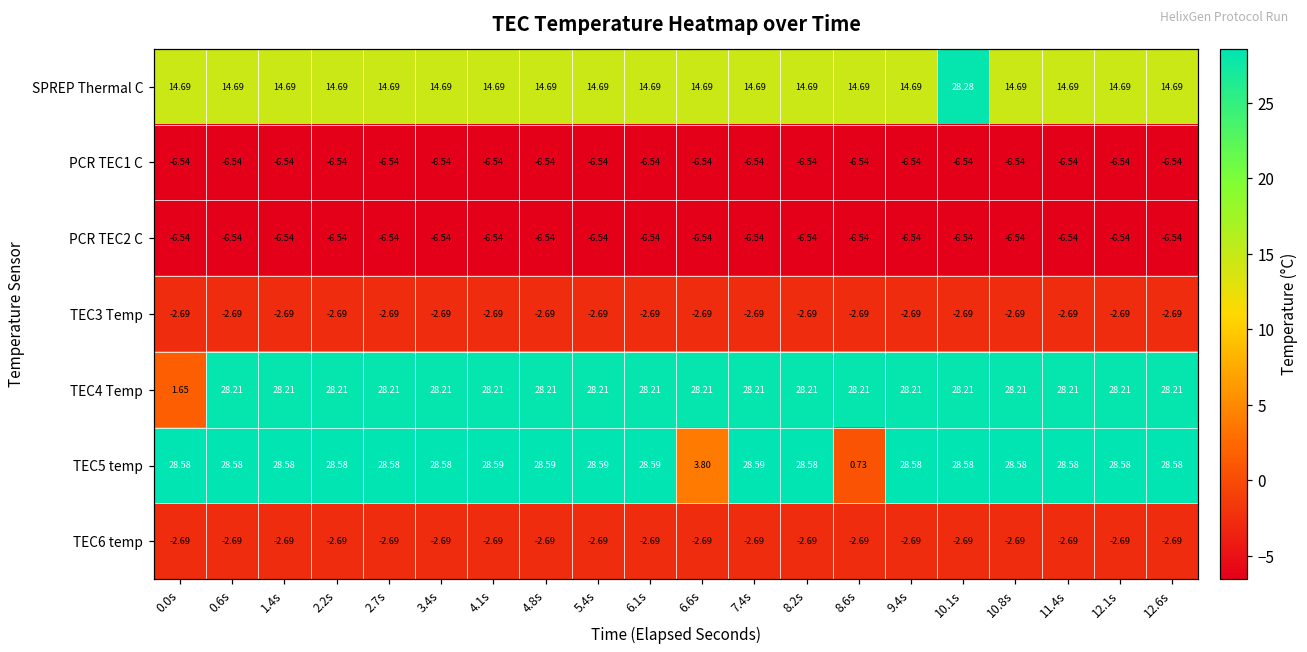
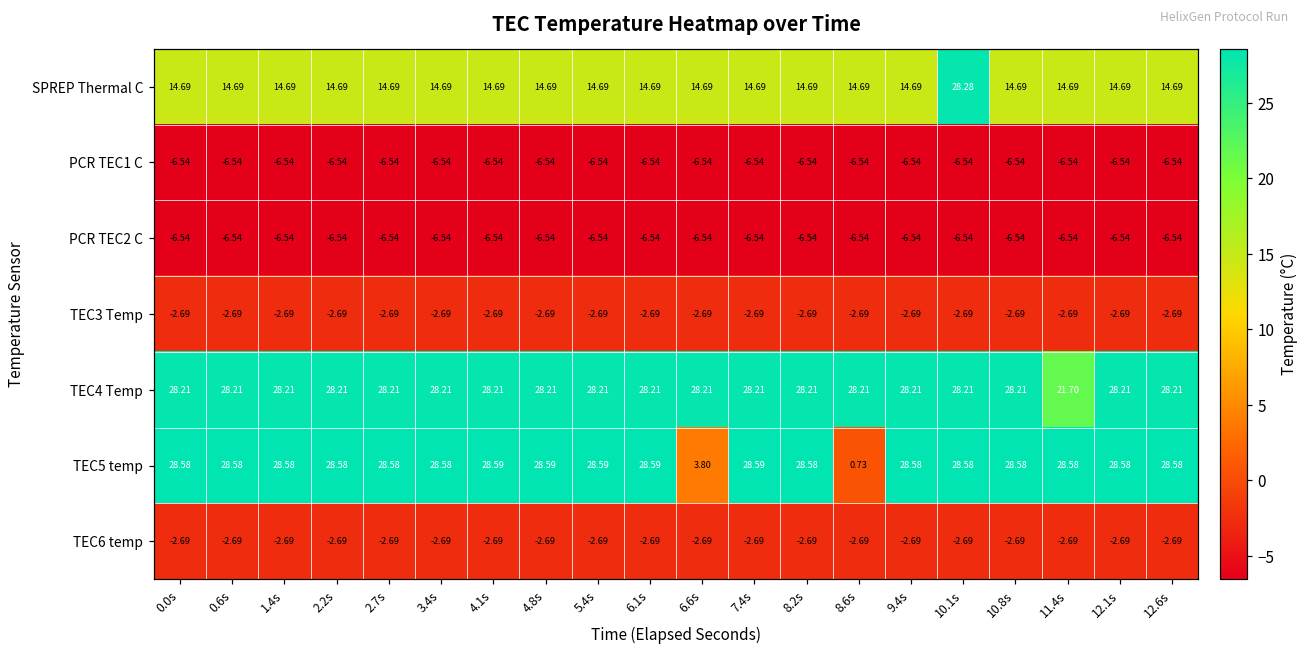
TEC4 Temp, 0.0s: 1.65 -> 28.21
TEC4 Temp, 11.4s: 28.21 -> 21.70
